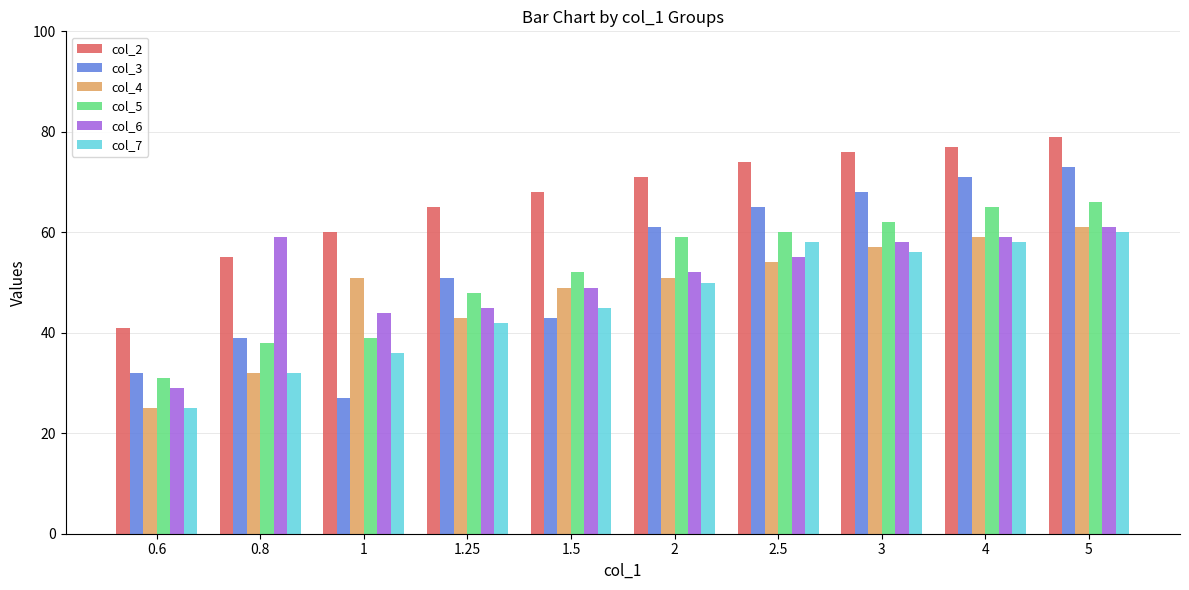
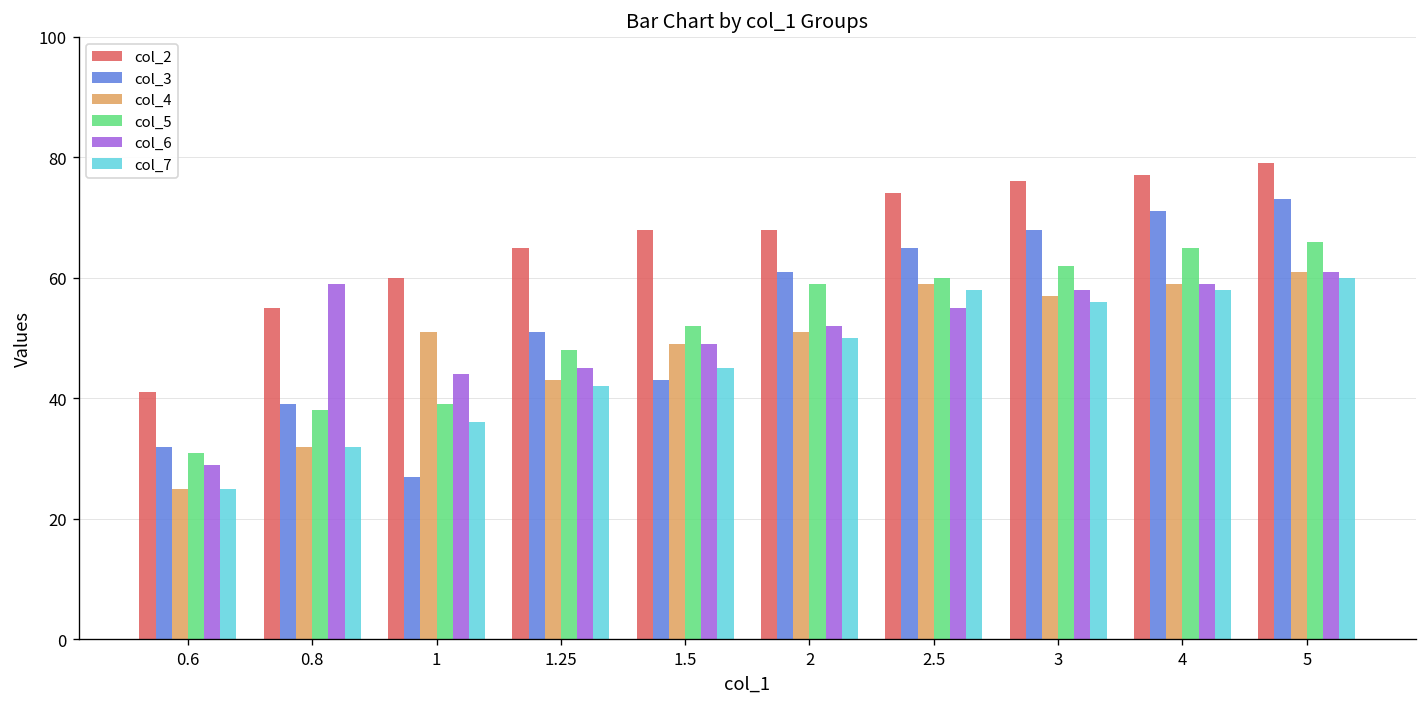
col_2, 2: 71 -> 68
col_4, 2.5: 54 -> 59
